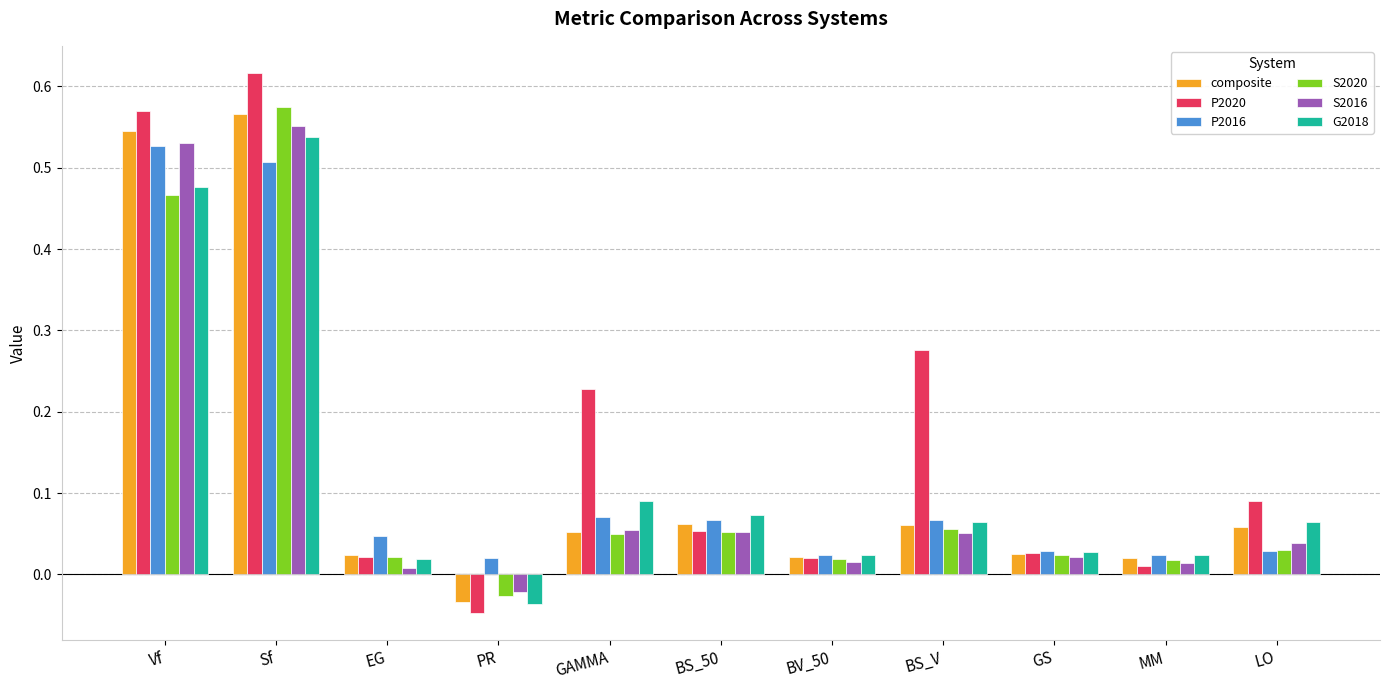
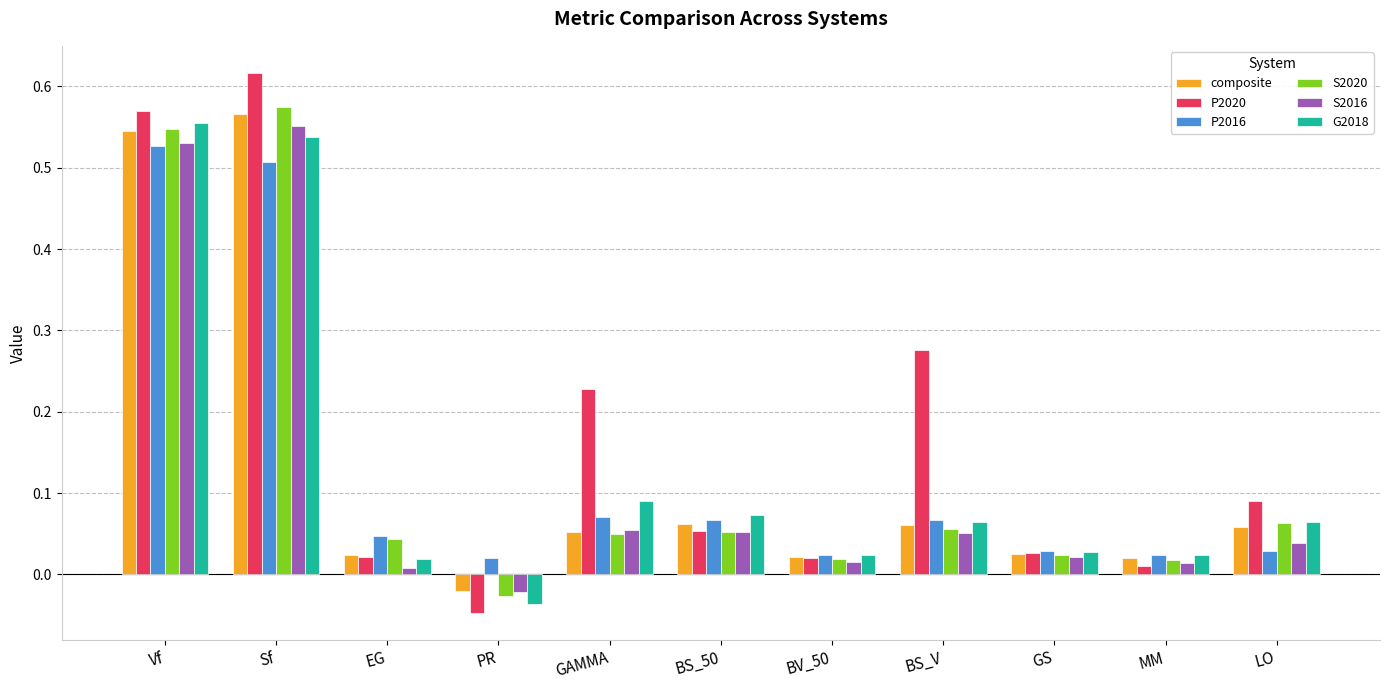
S2020, Vf: 0.47 -> 0.55
G2018, Vf: 0.48 -> 0.56
S2020, EG: 0.02 -> 0.04
composite, PR: -0.03 -> -0.02
S2020, LO: 0.03 -> 0.06
